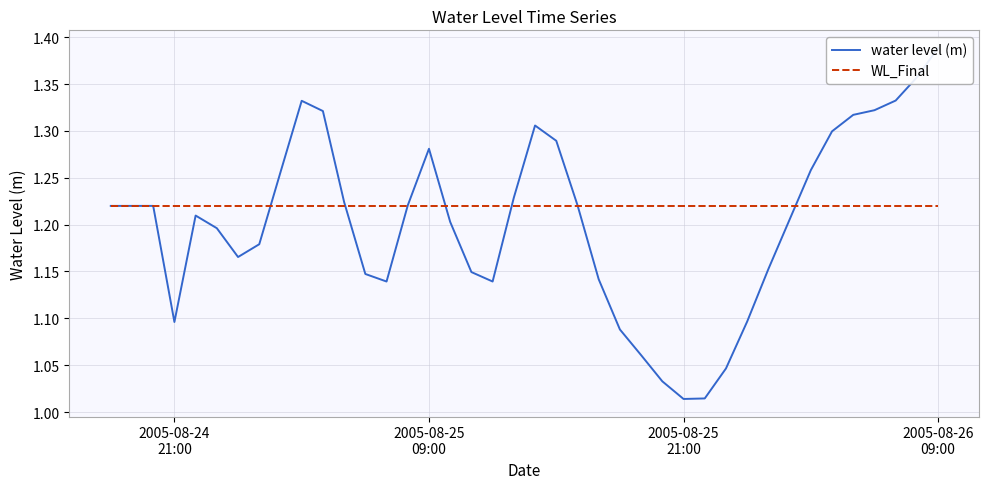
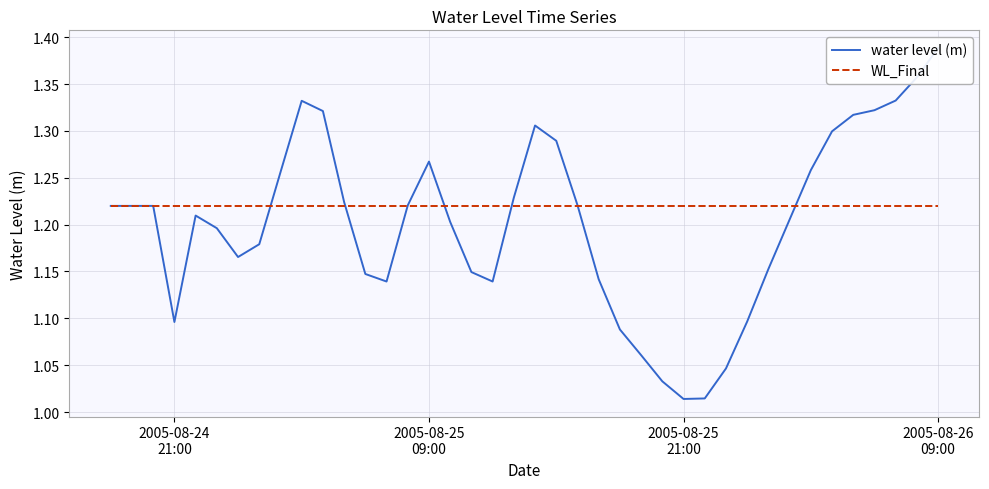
water level (m), 2005-08-25 09:00: 1.28 -> 1.27
